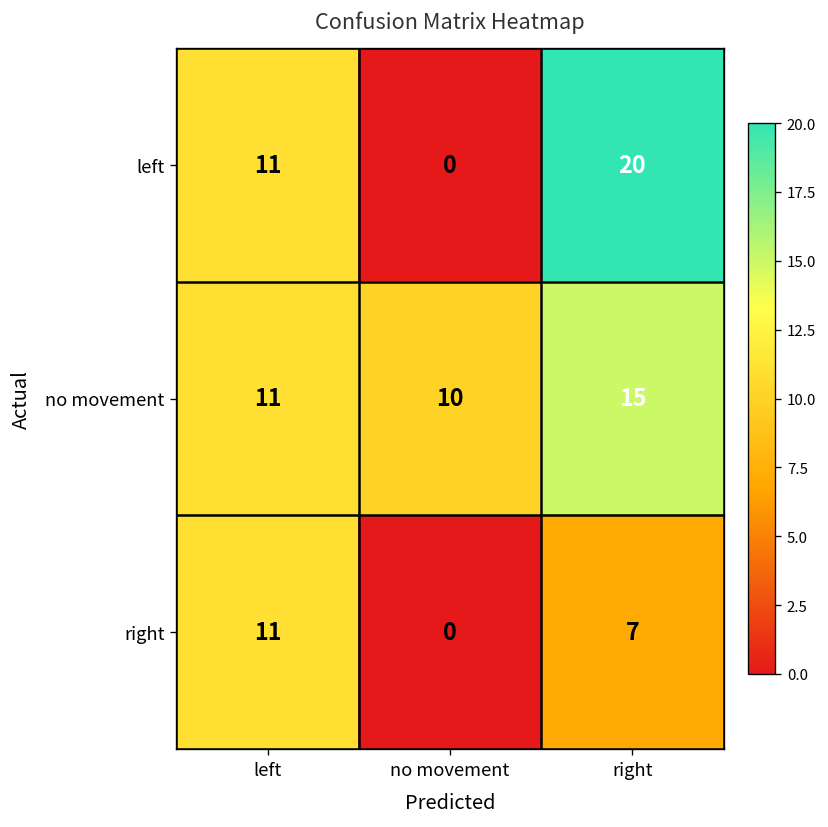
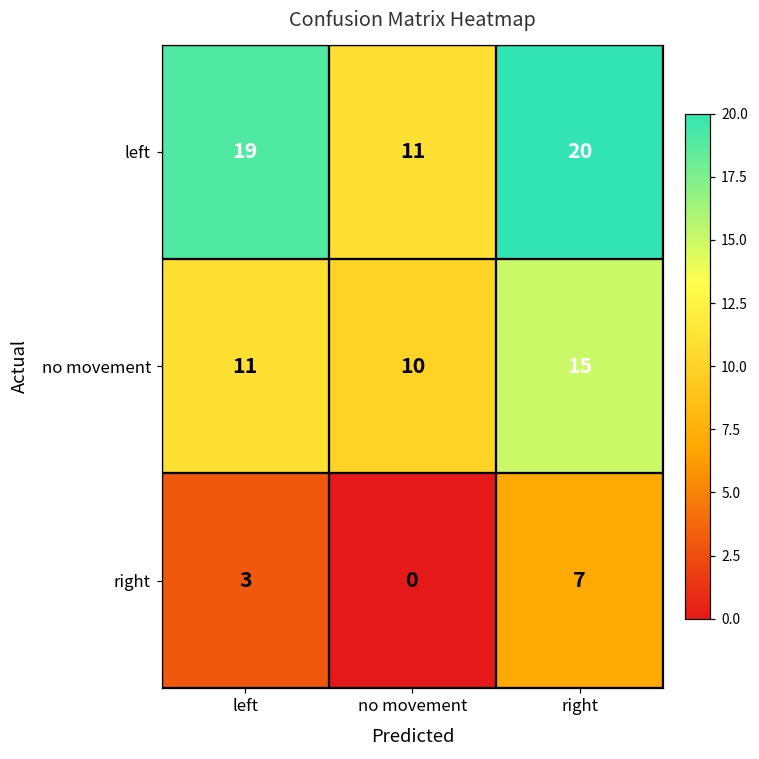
left, left: 11 -> 19
left, no movement: 0 -> 11
right, left: 11 -> 3
